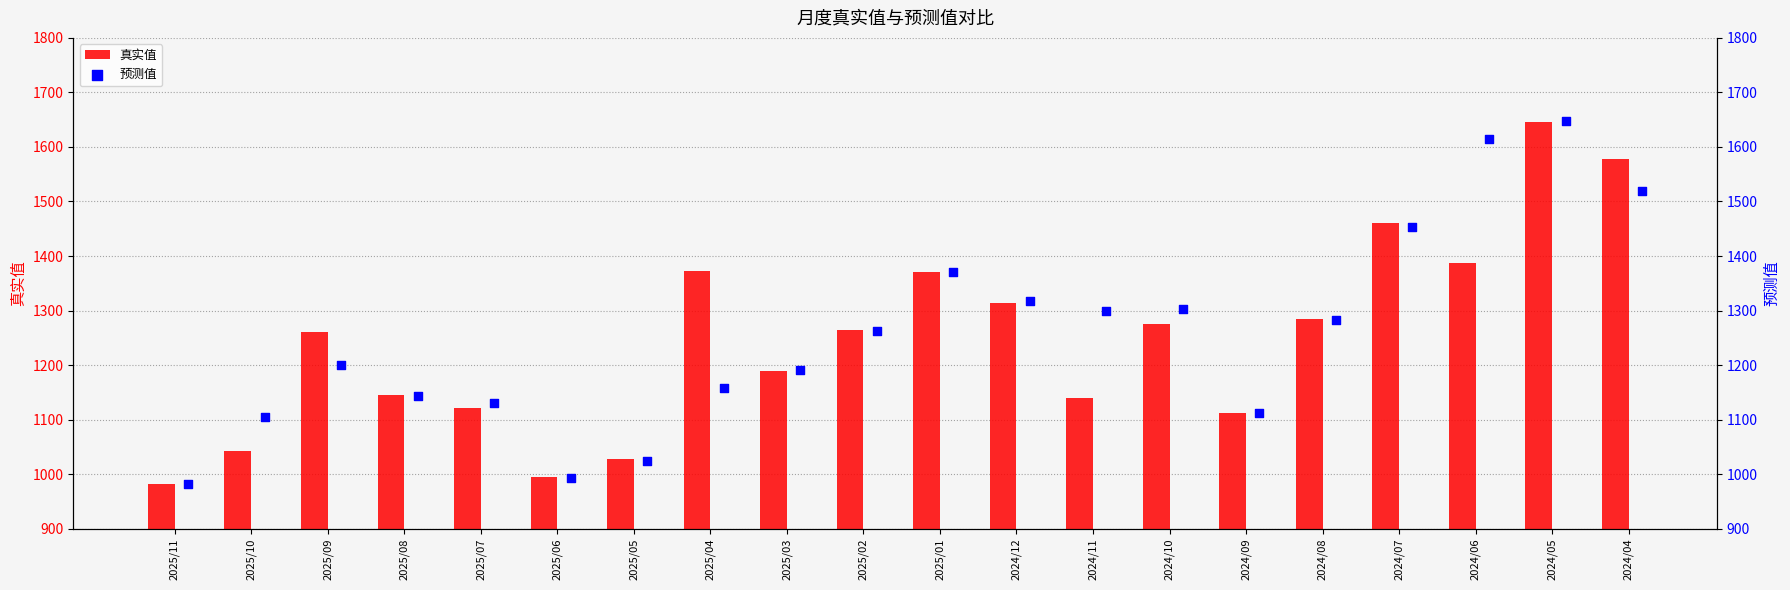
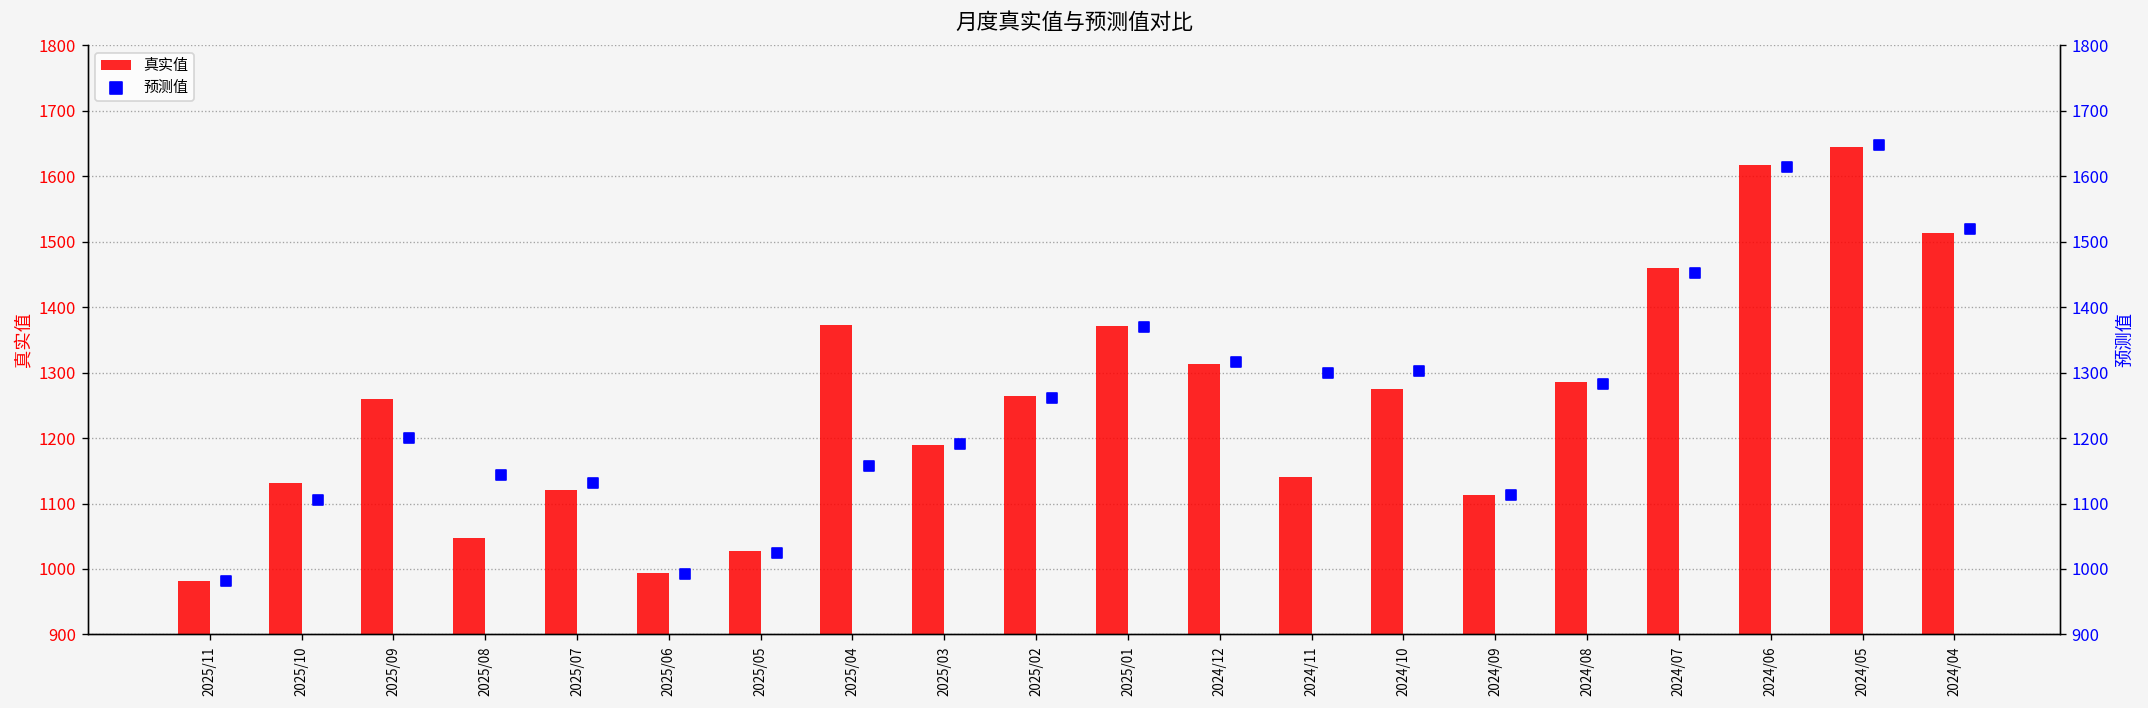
真实值, 2025/10: 1040 -> 1130
真实值, 2025/08: 1150 -> 1050
真实值, 2024/06: 1390 -> 1620
真实值, 2024/04: 1580 -> 1510
